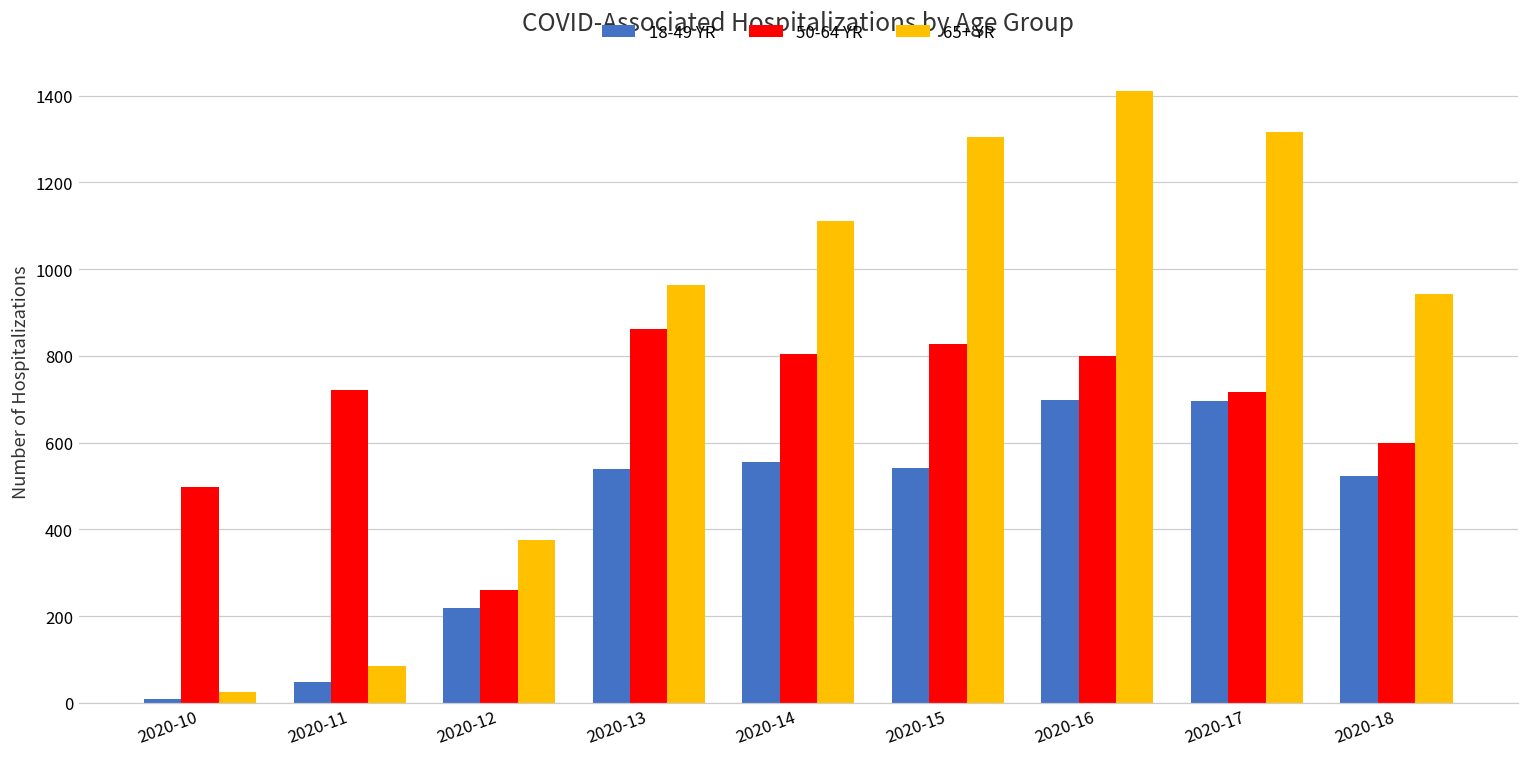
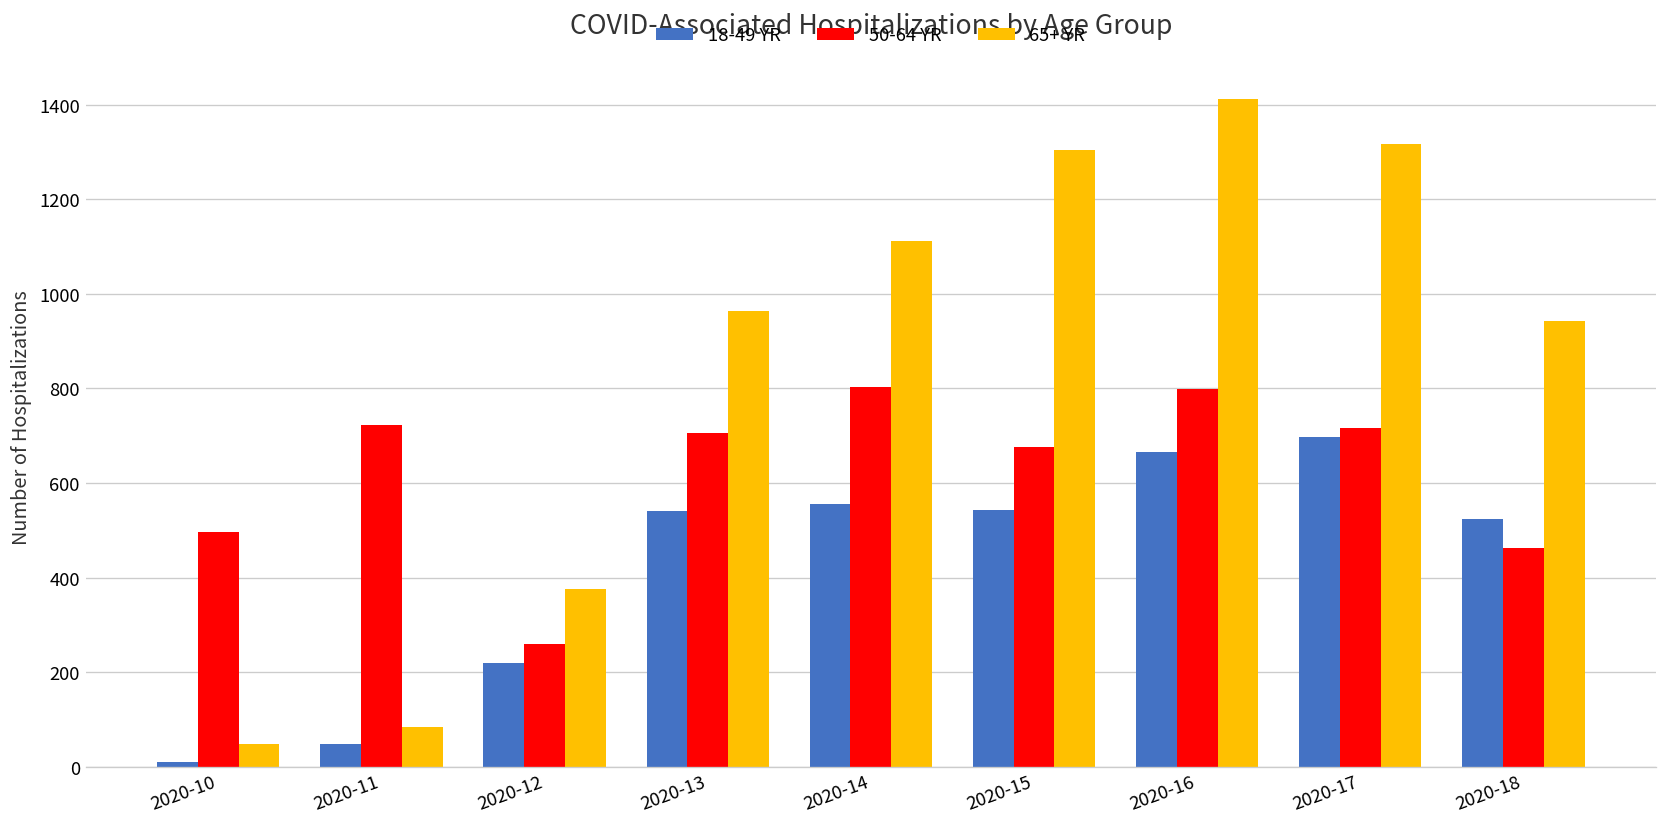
65+ YR, 2020-10: 30 -> 50
50-64 YR, 2020-13: 860 -> 710
50-64 YR, 2020-15: 830 -> 680
18-49 YR, 2020-16: 700 -> 670
50-64 YR, 2020-18: 600 -> 460
